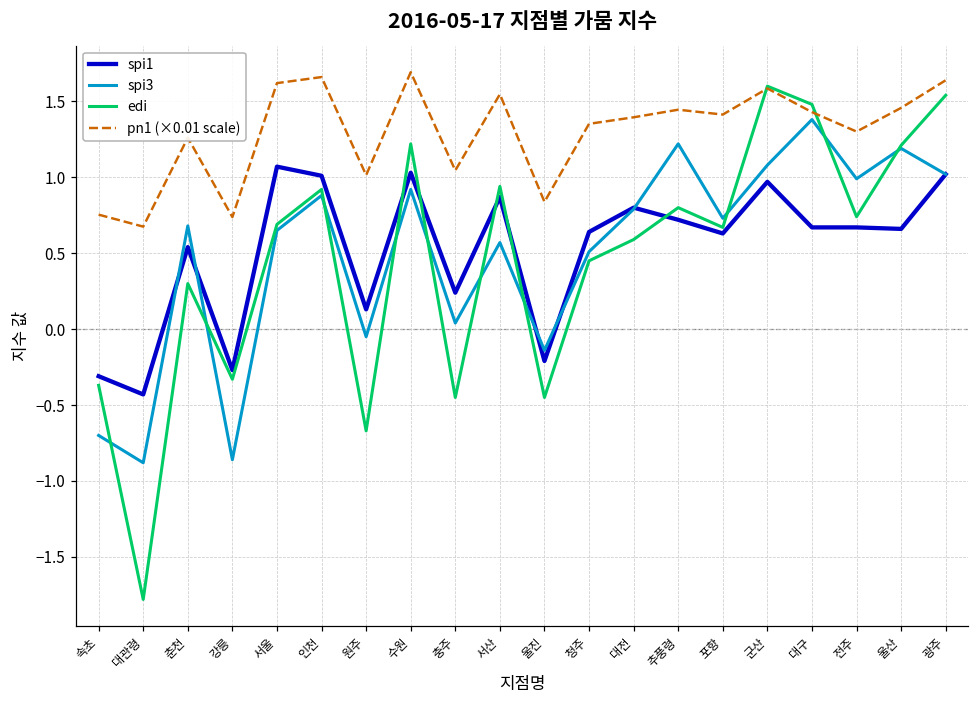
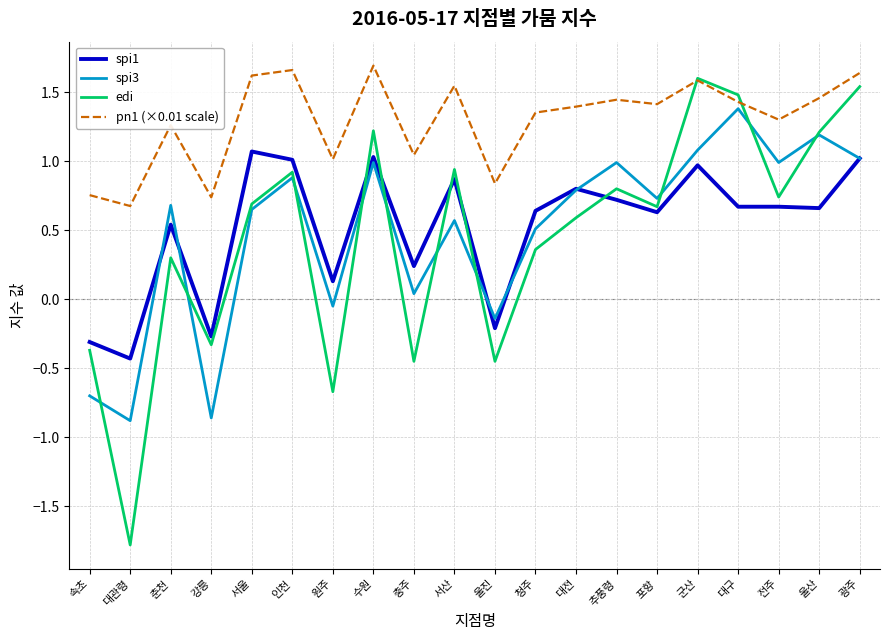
spi3, 수원: 0.92 -> 0.99
edi, 청주: 0.45 -> 0.36
spi3, 추풍령: 1.22 -> 0.99
